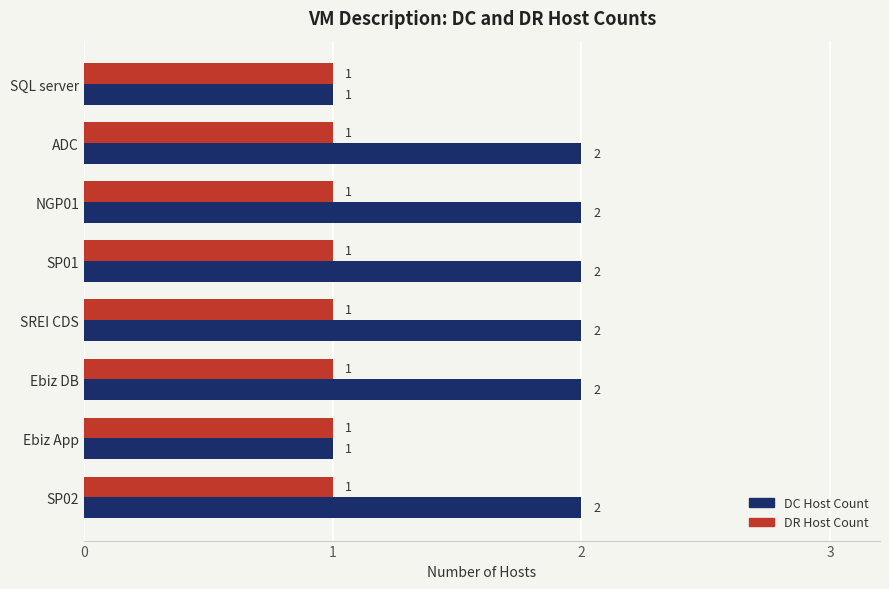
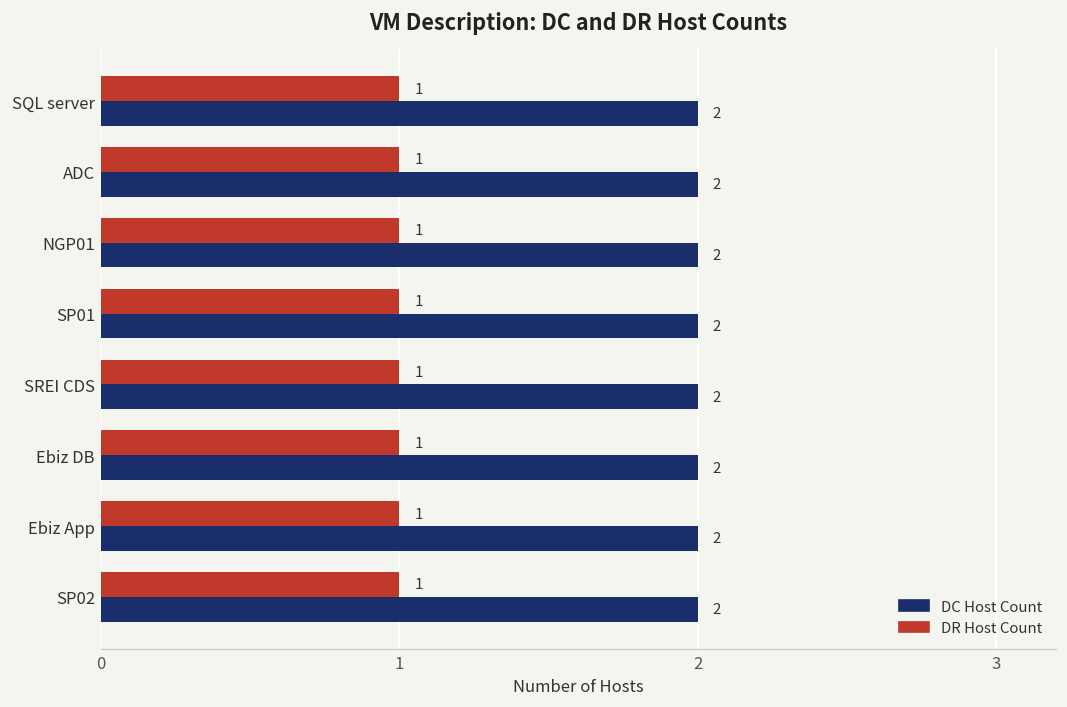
DC Host Count, SQL server: 1 -> 2
DC Host Count, Ebiz App: 1 -> 2
